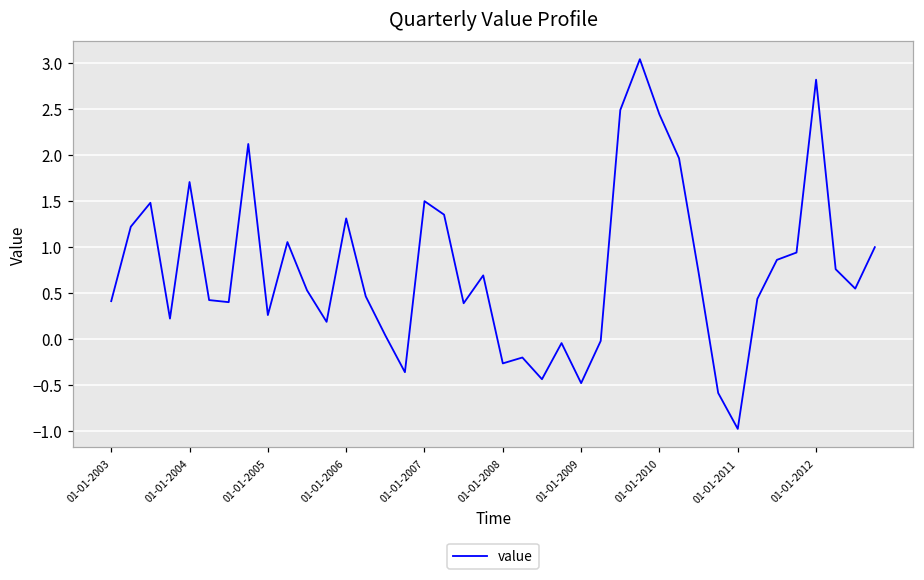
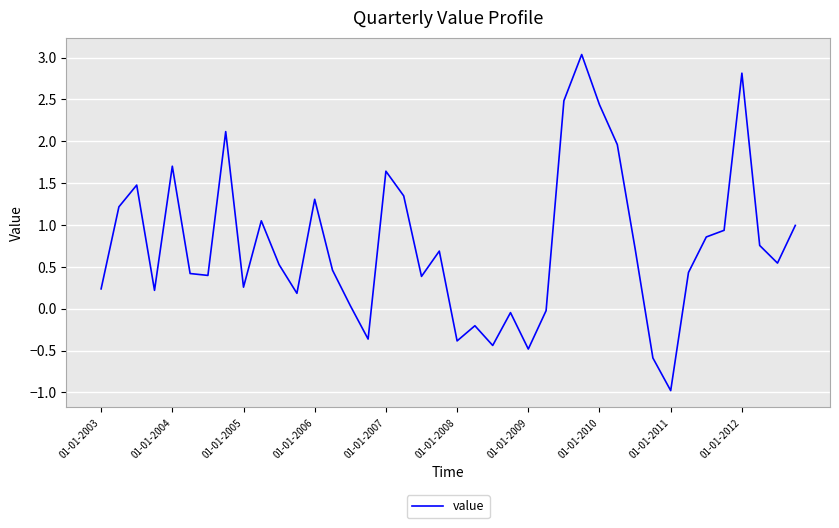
01-01-2003: 0.4 -> 0.2
01-01-2007: 1.5 -> 1.6
01-01-2008: -0.3 -> -0.4
